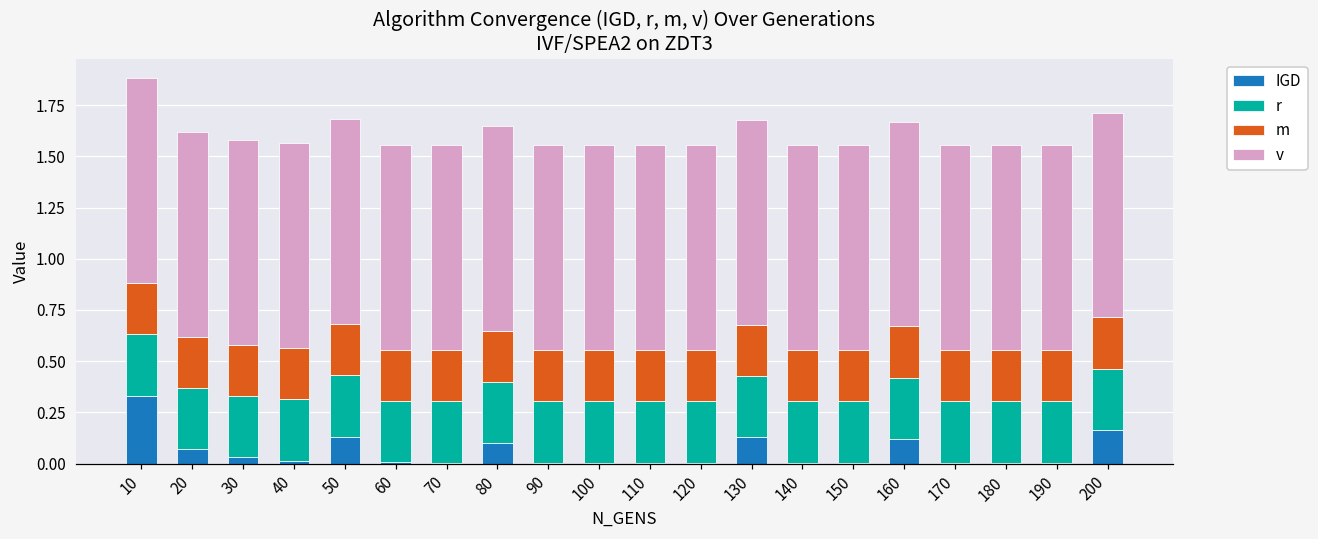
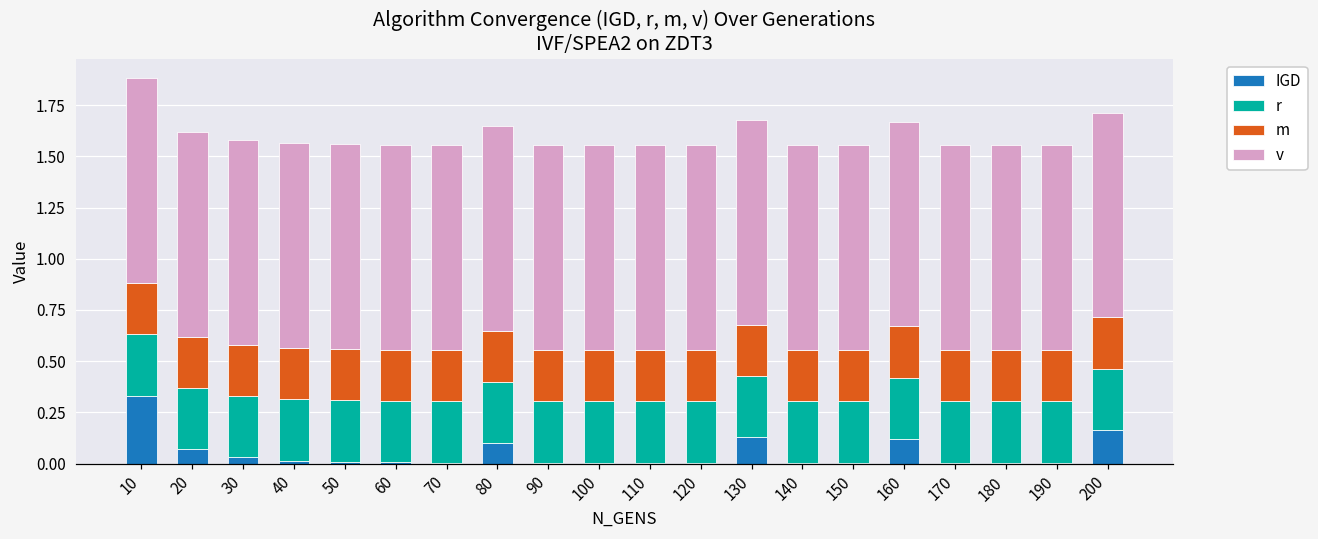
IGD, 50: 0.13 -> 0.01
